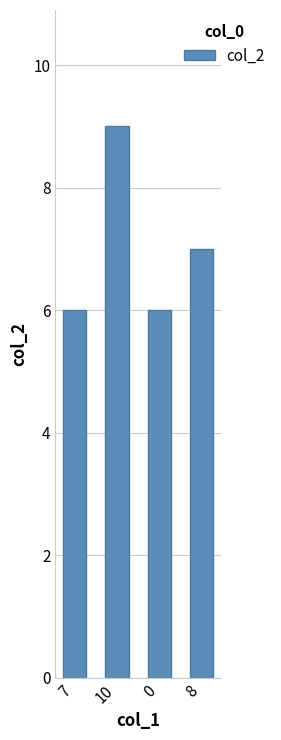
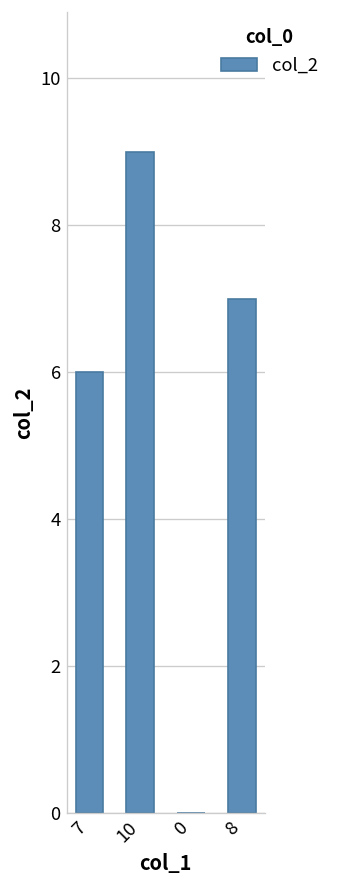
0: 6 -> 0
